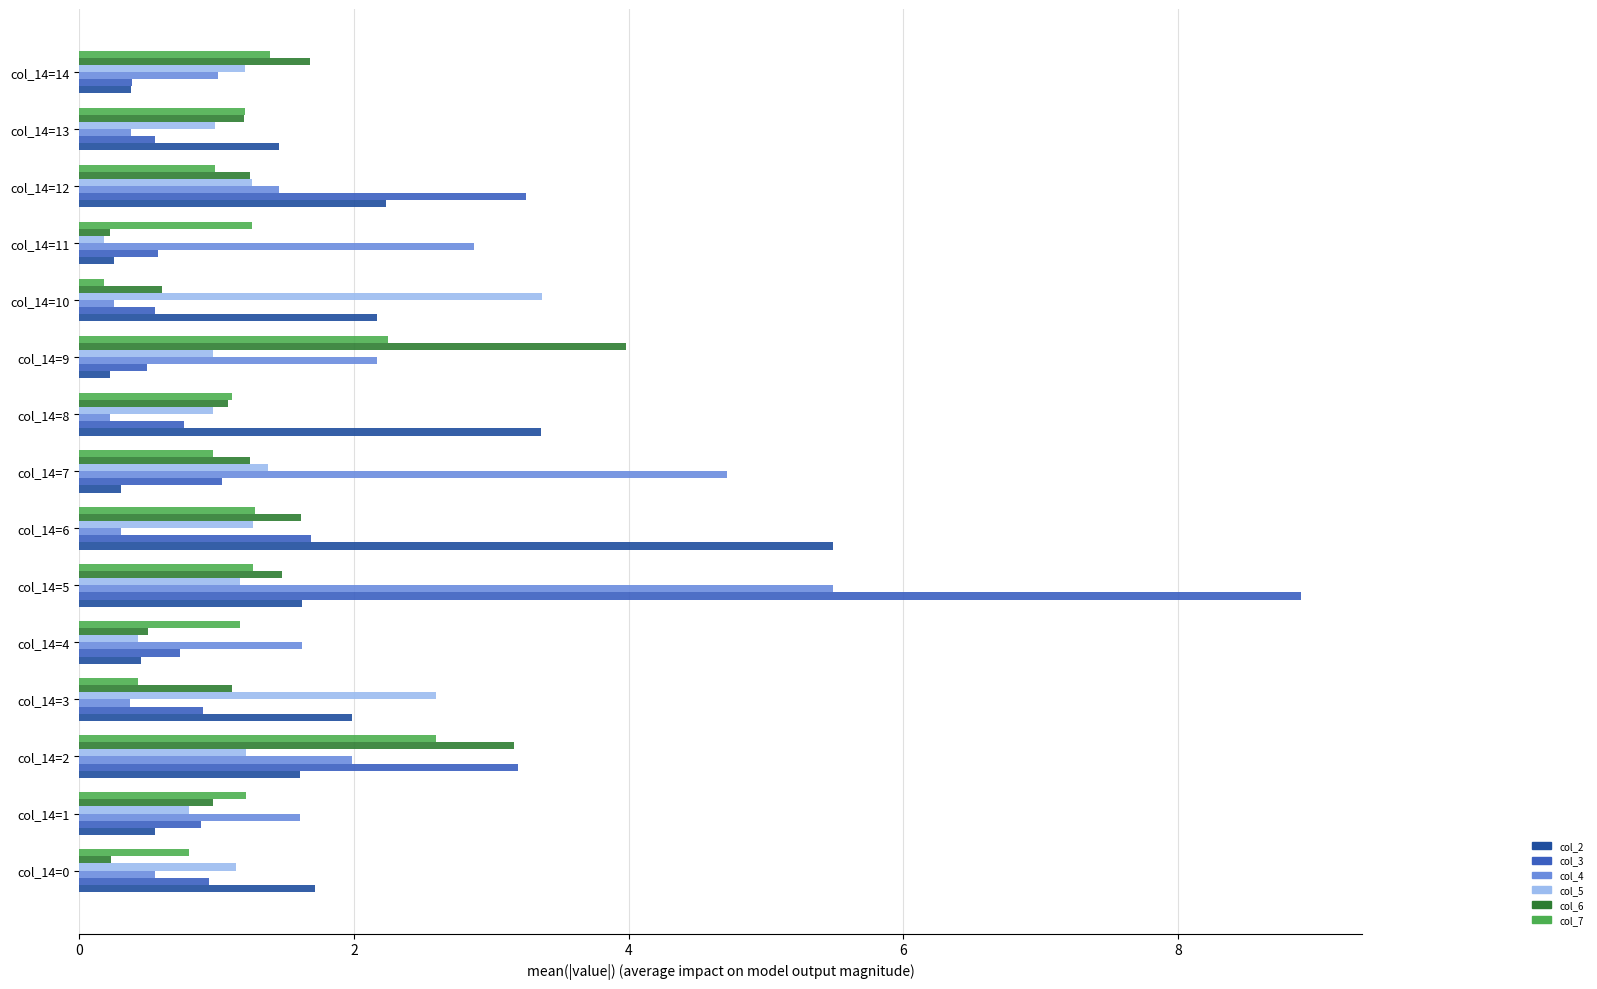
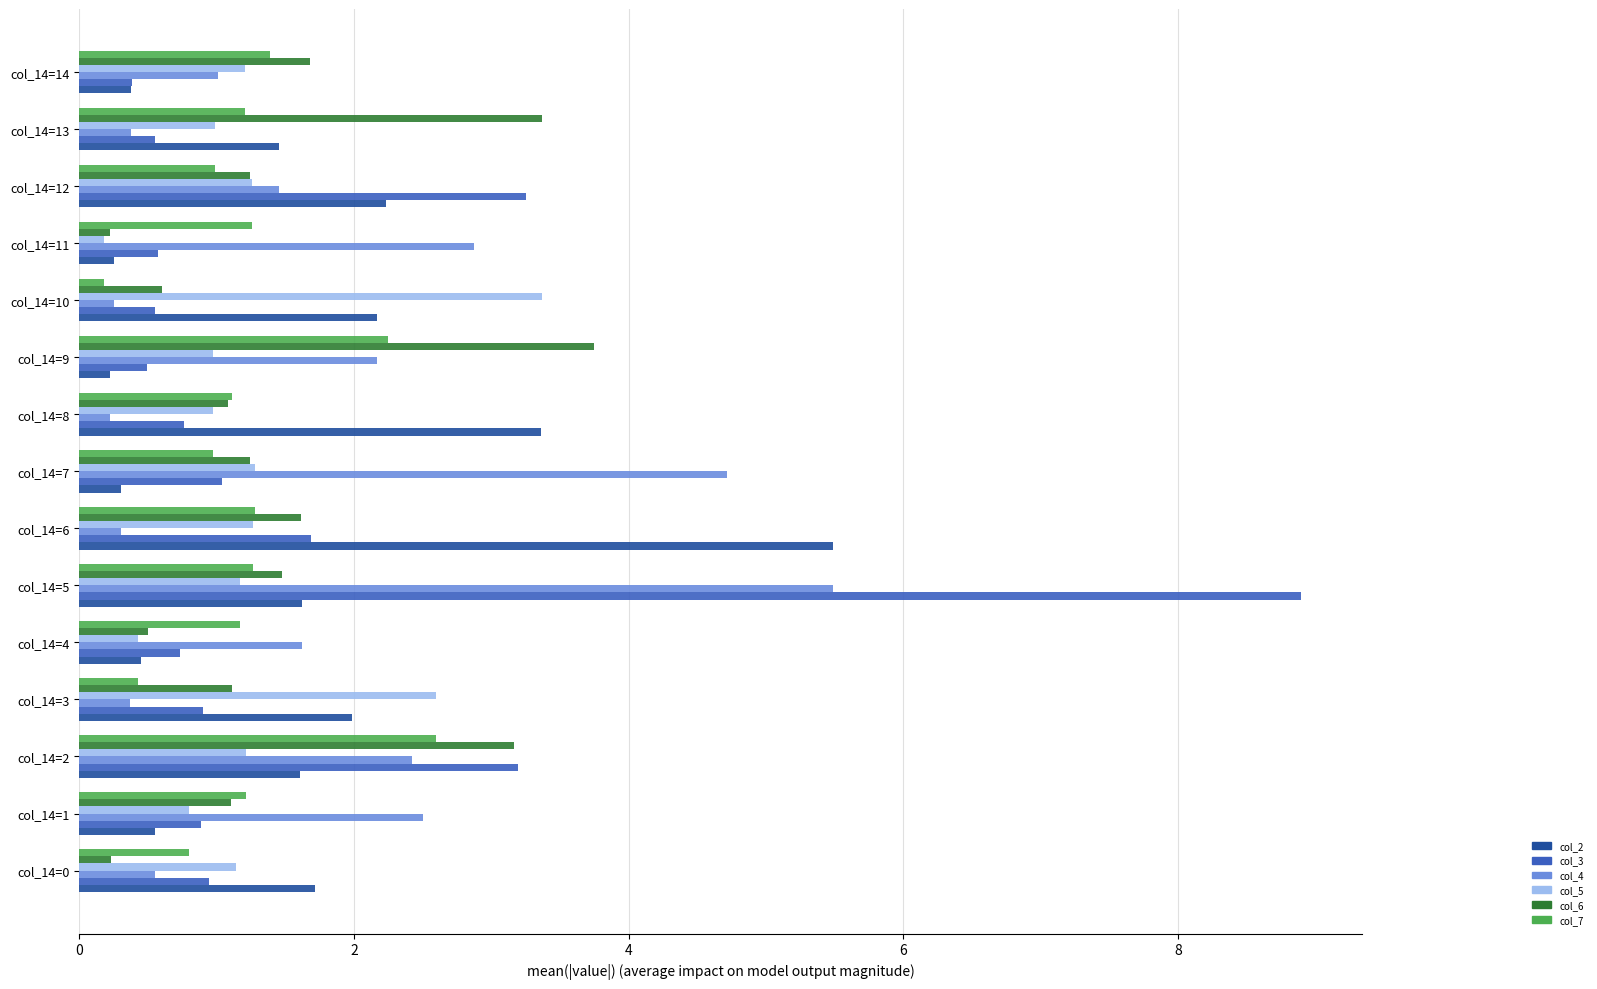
col_6, col_14=13: 1.20 -> 3.37
col_6, col_14=9: 3.98 -> 3.75
col_5, col_14=7: 1.38 -> 1.28
col_4, col_14=2: 1.99 -> 2.42
col_6, col_14=1: 0.98 -> 1.11
col_4, col_14=1: 1.61 -> 2.50
